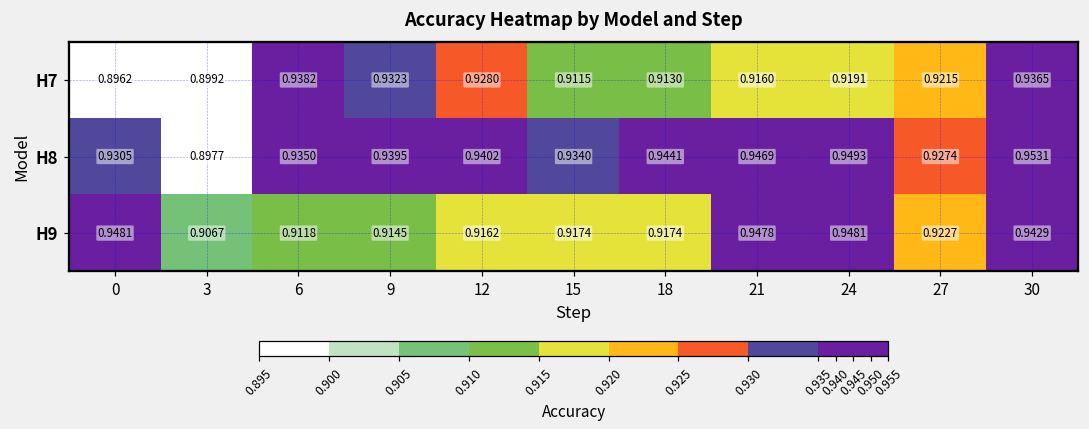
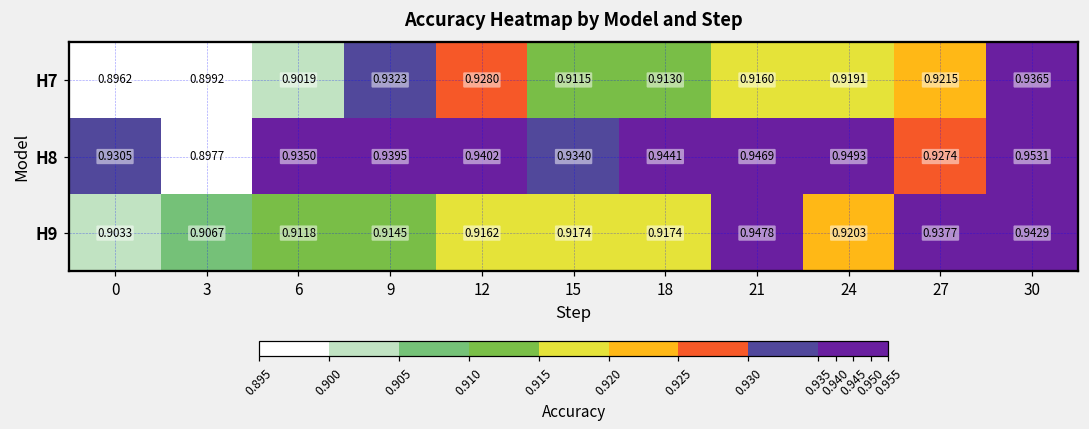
H7, 6: 0.9382 -> 0.9019
H9, 0: 0.9481 -> 0.9033
H9, 24: 0.9481 -> 0.9203
H9, 27: 0.9227 -> 0.9377
